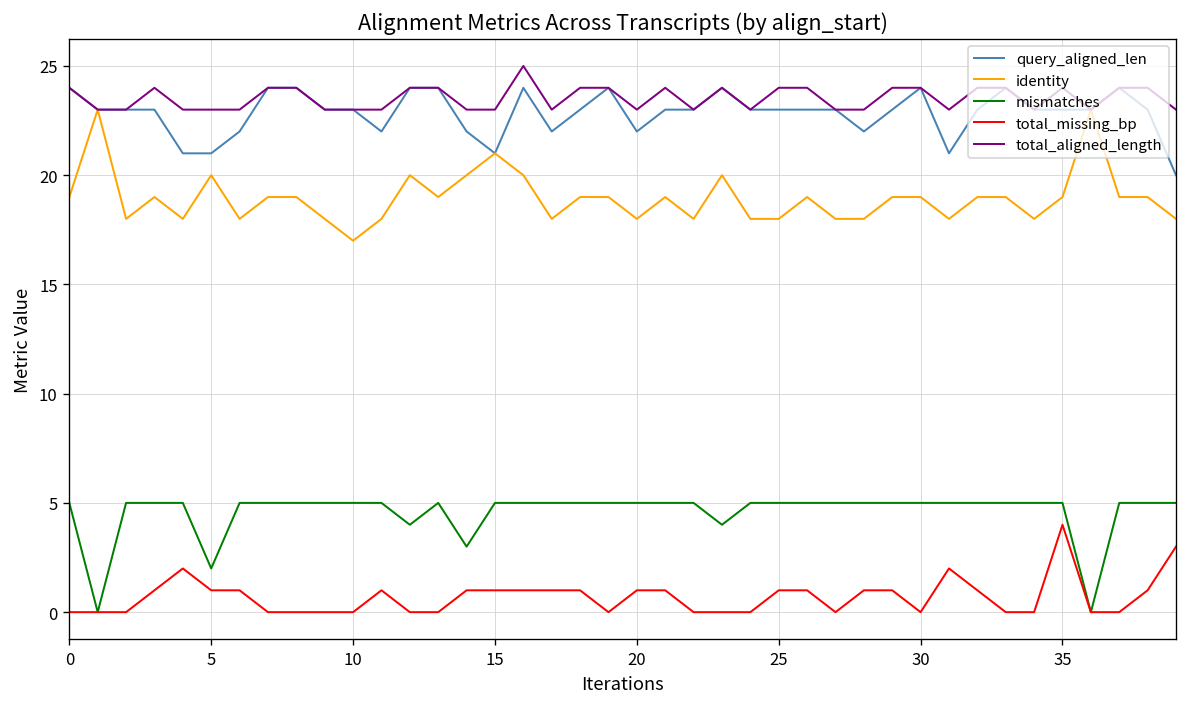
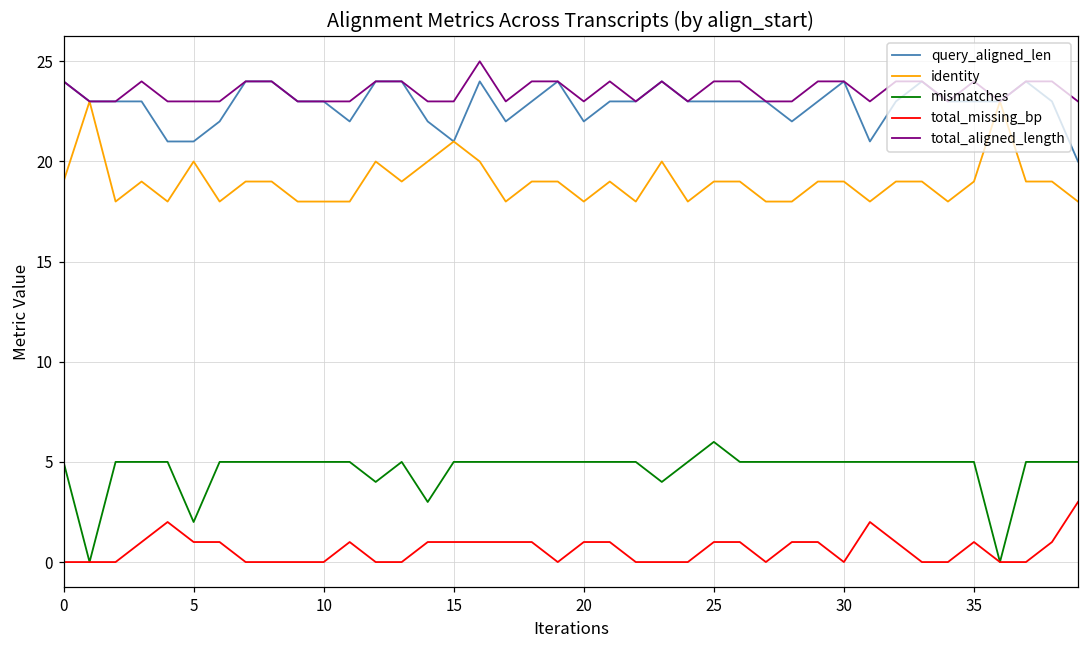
identity, 10: 17 -> 18
identity, 25: 18 -> 19
mismatches, 25: 5 -> 6
total_missing_bp, 35: 4 -> 1
